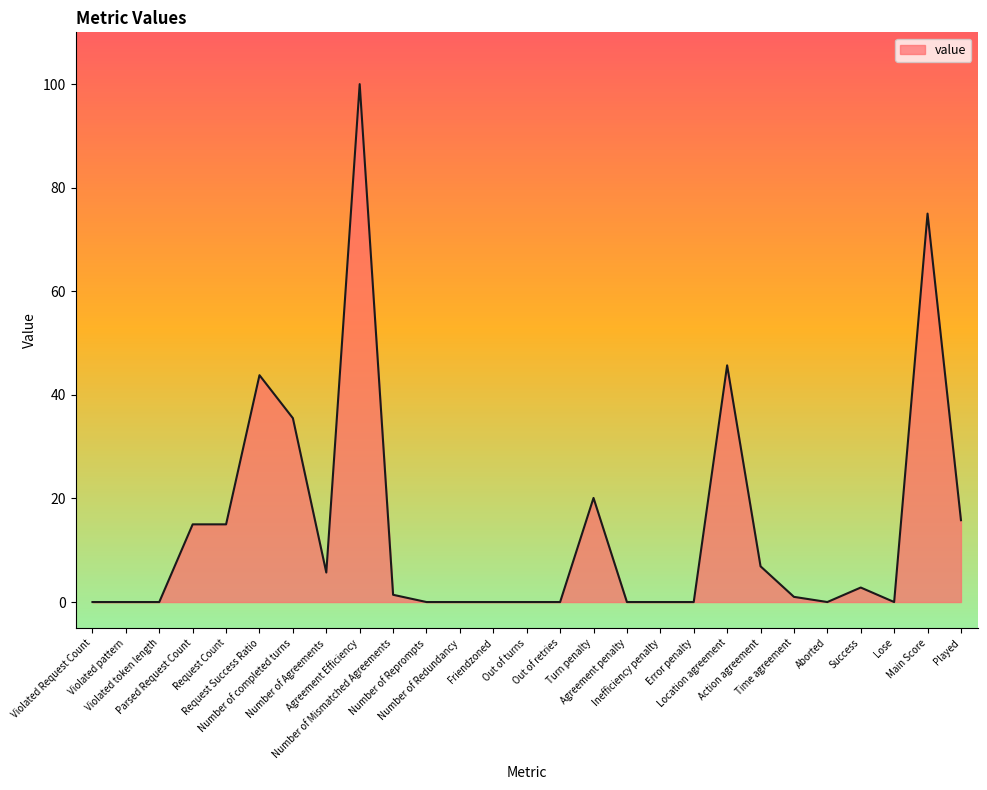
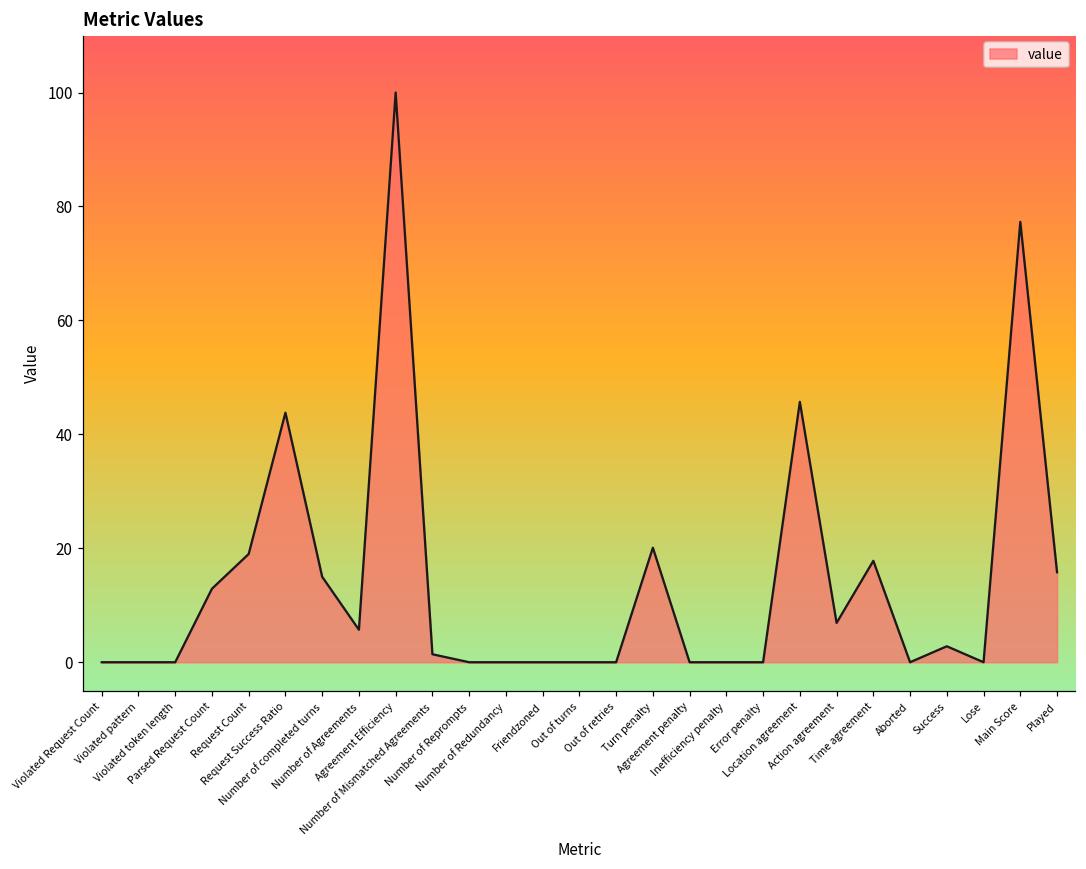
Parsed Request Count: 15 -> 13
Request Count: 15 -> 19
Number of completed turns: 36 -> 15
Time agreement: 1 -> 18
Main Score: 75 -> 77
